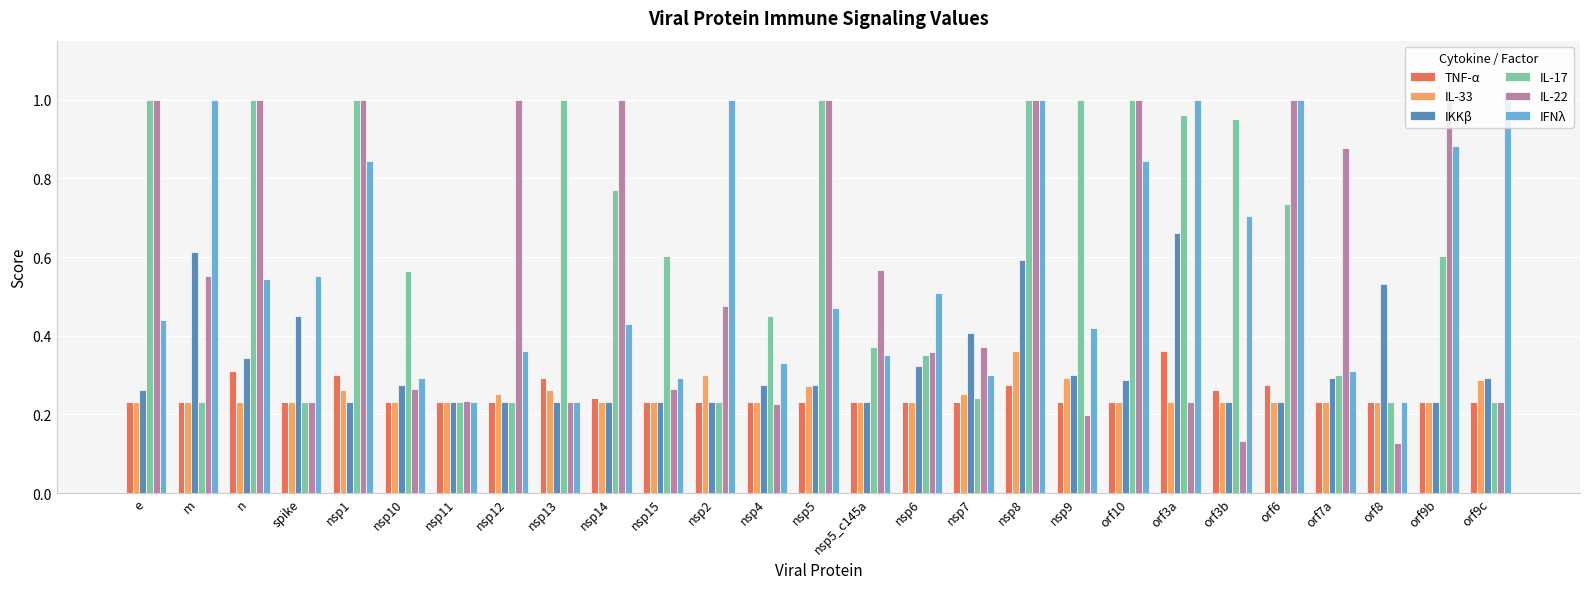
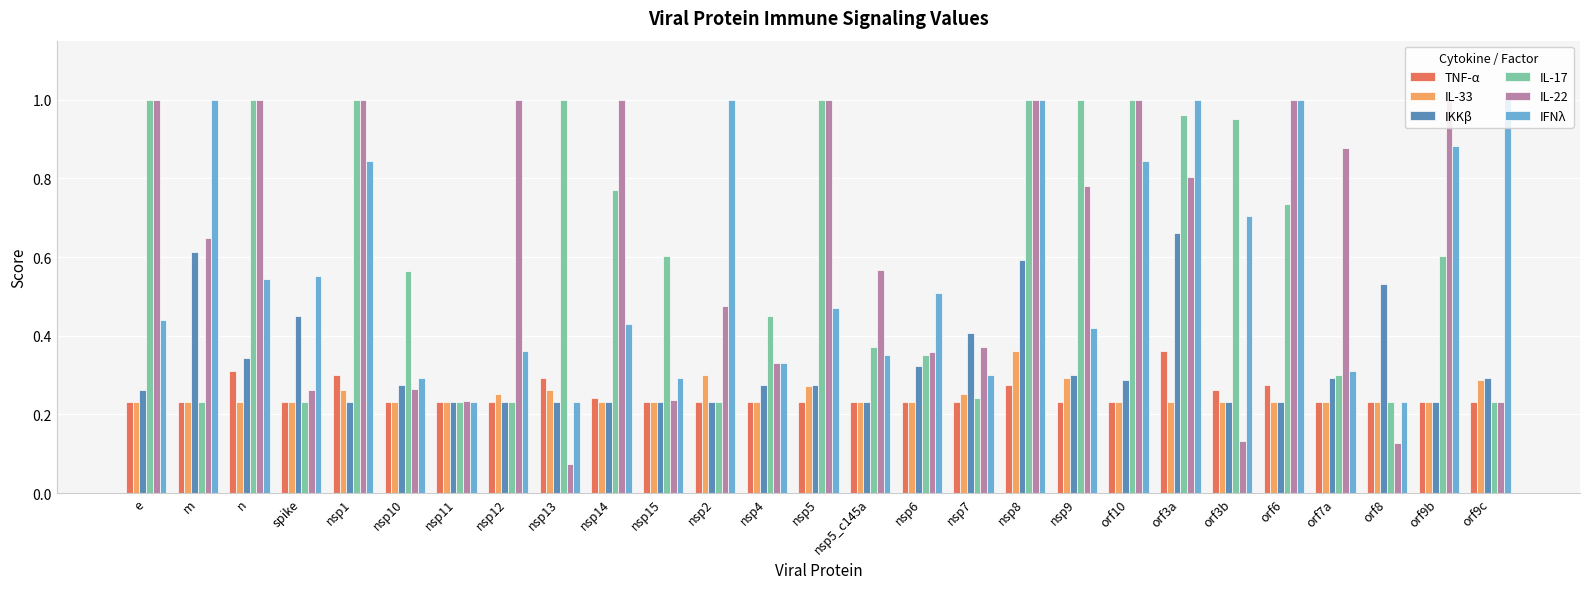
IL-22, m: 0.55 -> 0.65
IL-22, spike: 0.23 -> 0.26
IL-22, nsp13: 0.23 -> 0.07
IL-22, nsp15: 0.27 -> 0.24
IL-22, nsp4: 0.23 -> 0.33
IL-22, nsp9: 0.20 -> 0.78
IL-22, orf3a: 0.23 -> 0.80
